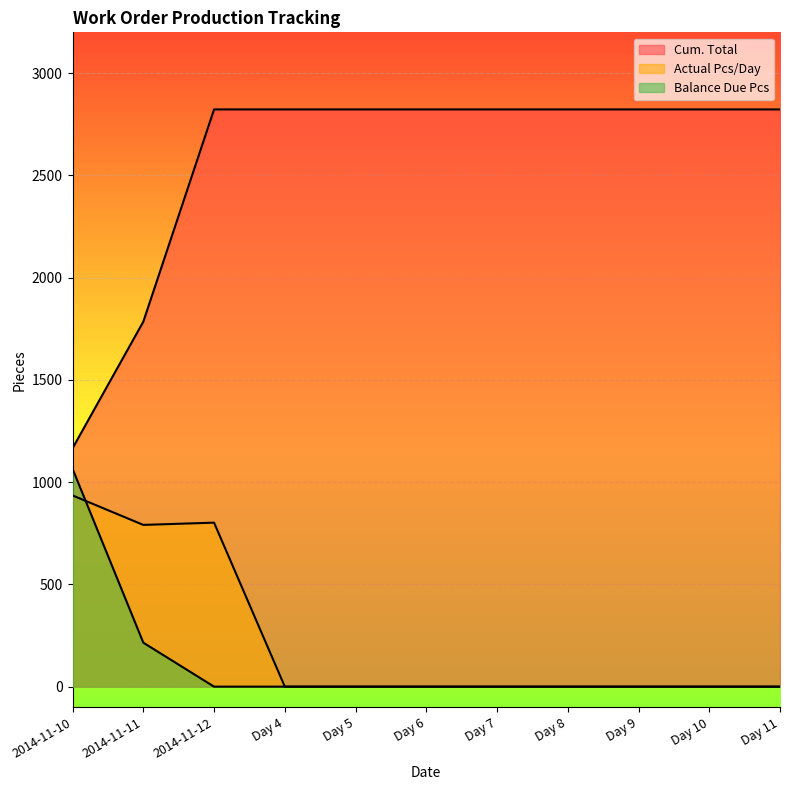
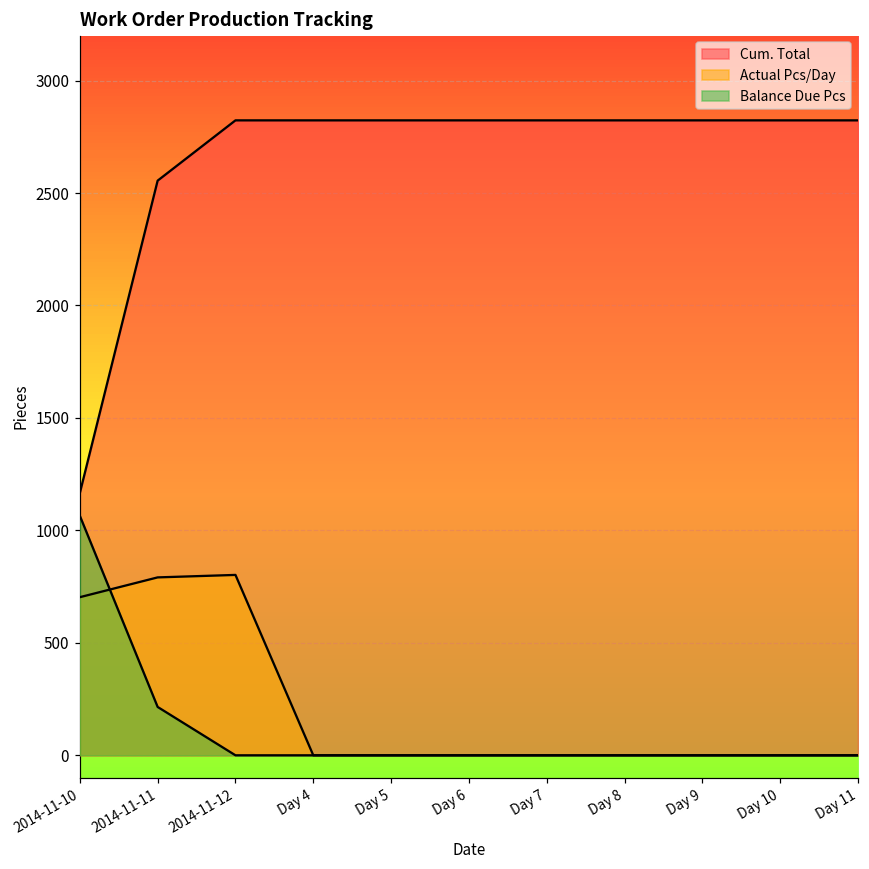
Actual Pcs/Day, 2014-11-10: 940 -> 700
Cum. Total, 2014-11-11: 1790 -> 2560
